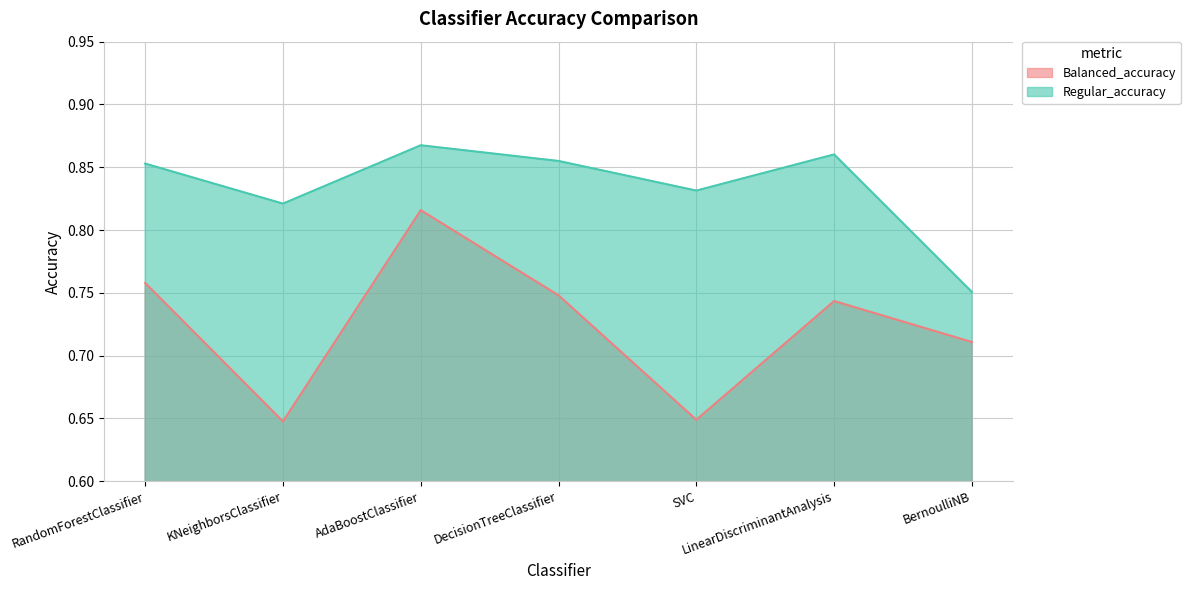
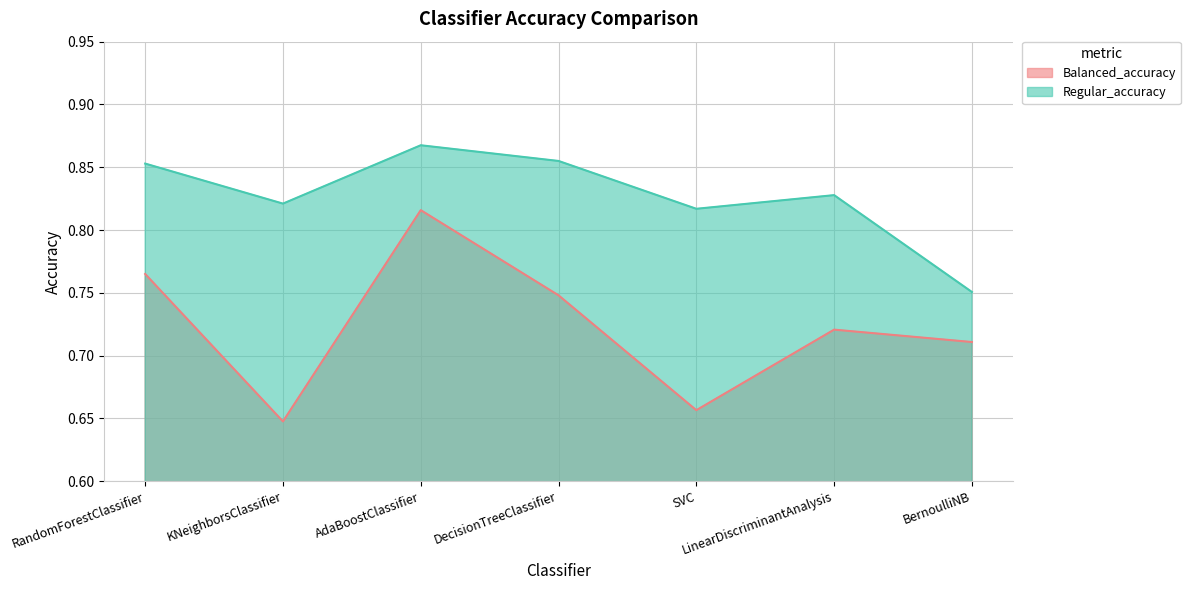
Balanced_accuracy, RandomForestClassifier: 0.758 -> 0.765
Balanced_accuracy, SVC: 0.649 -> 0.657
Regular_accuracy, SVC: 0.831 -> 0.817
Balanced_accuracy, LinearDiscriminantAnalysis: 0.743 -> 0.721
Regular_accuracy, LinearDiscriminantAnalysis: 0.860 -> 0.828
